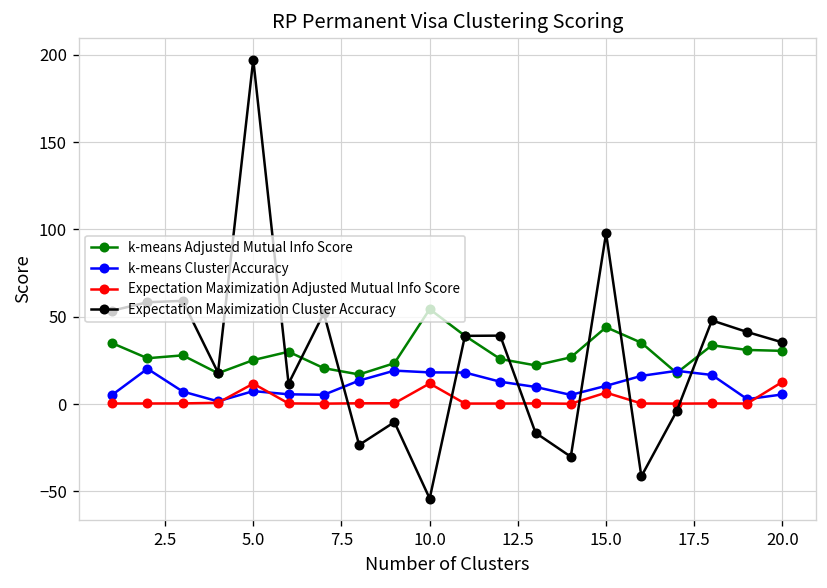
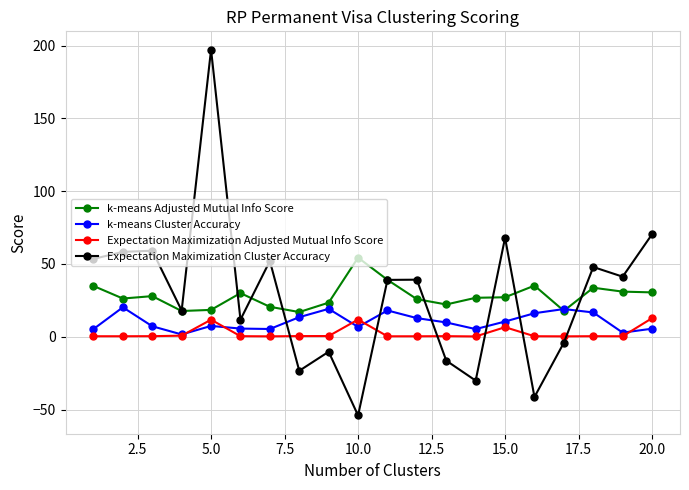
k-means Adjusted Mutual Info Score, 5.0: 25 -> 18
k-means Cluster Accuracy, 10.0: 18 -> 7
k-means Adjusted Mutual Info Score, 15.0: 44 -> 27
Expectation Maximization Cluster Accuracy, 15.0: 98 -> 68
Expectation Maximization Cluster Accuracy, 20.0: 35 -> 70
